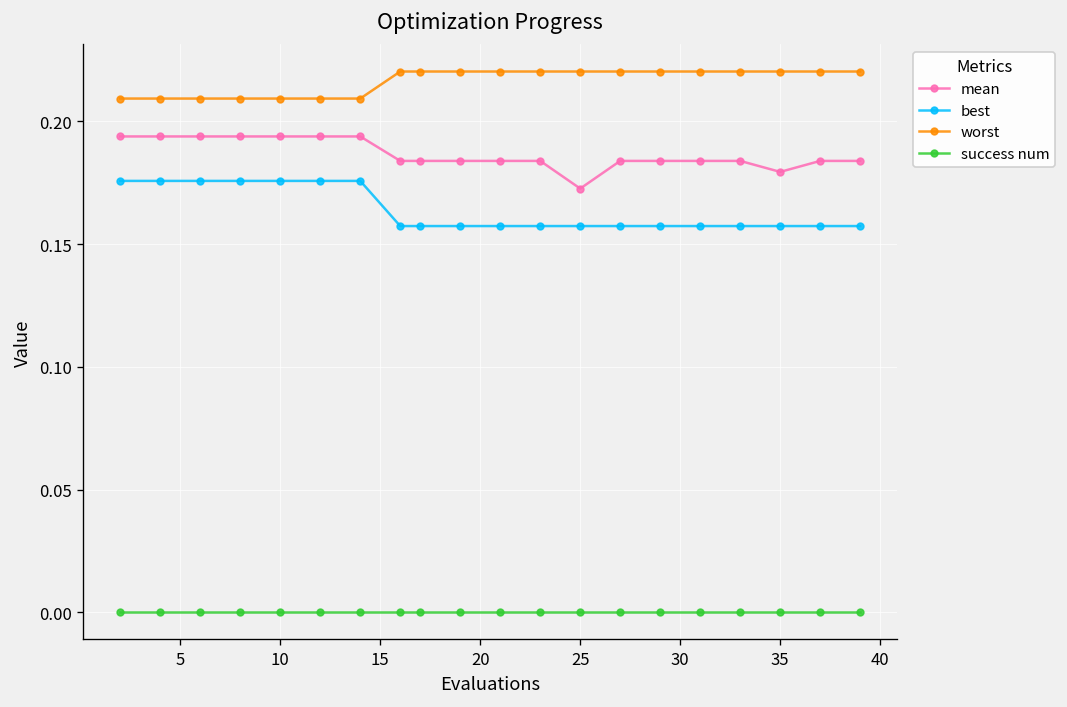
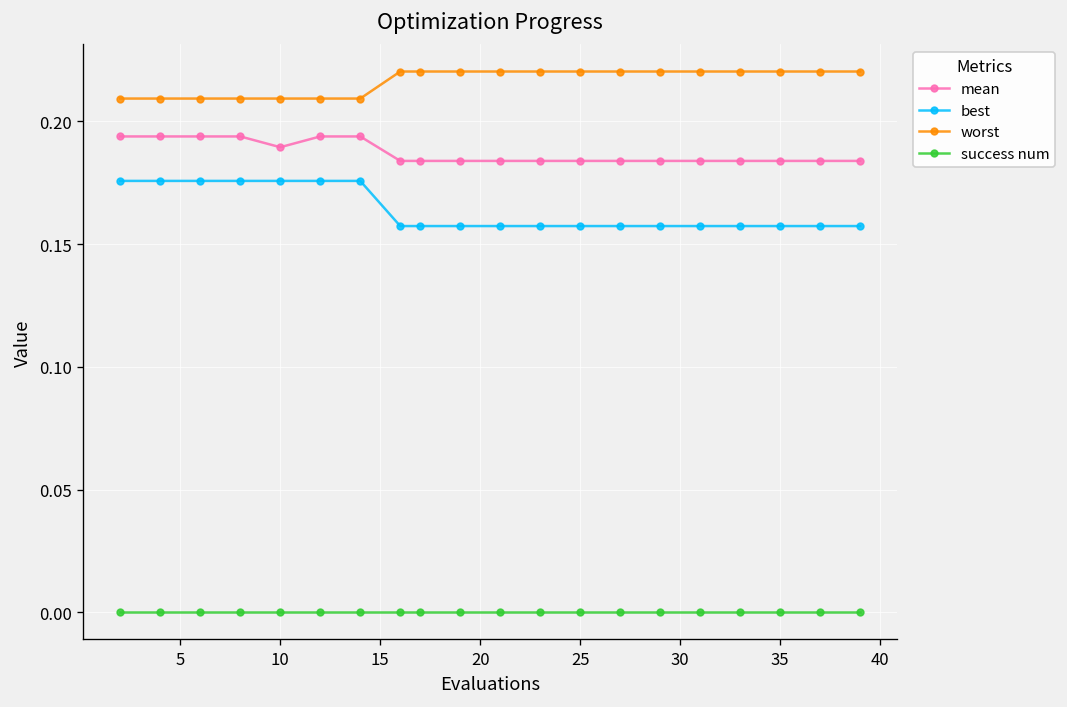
mean, 10: 0.194 -> 0.189
mean, 25: 0.173 -> 0.184
mean, 35: 0.179 -> 0.184
